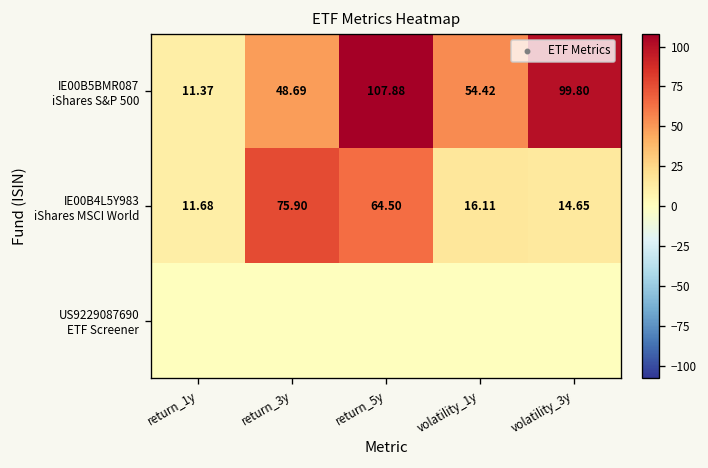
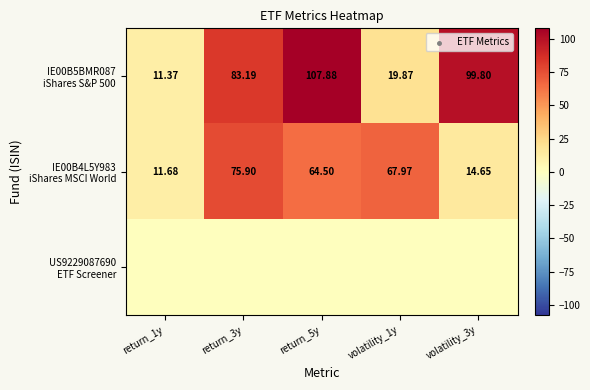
IE00B5BMR087 iShares S&P 500, return_3y: 48.69 -> 83.19
IE00B5BMR087 iShares S&P 500, volatility_1y: 54.42 -> 19.87
IE00B4L5Y983 iShares MSCI World, volatility_1y: 16.11 -> 67.97
